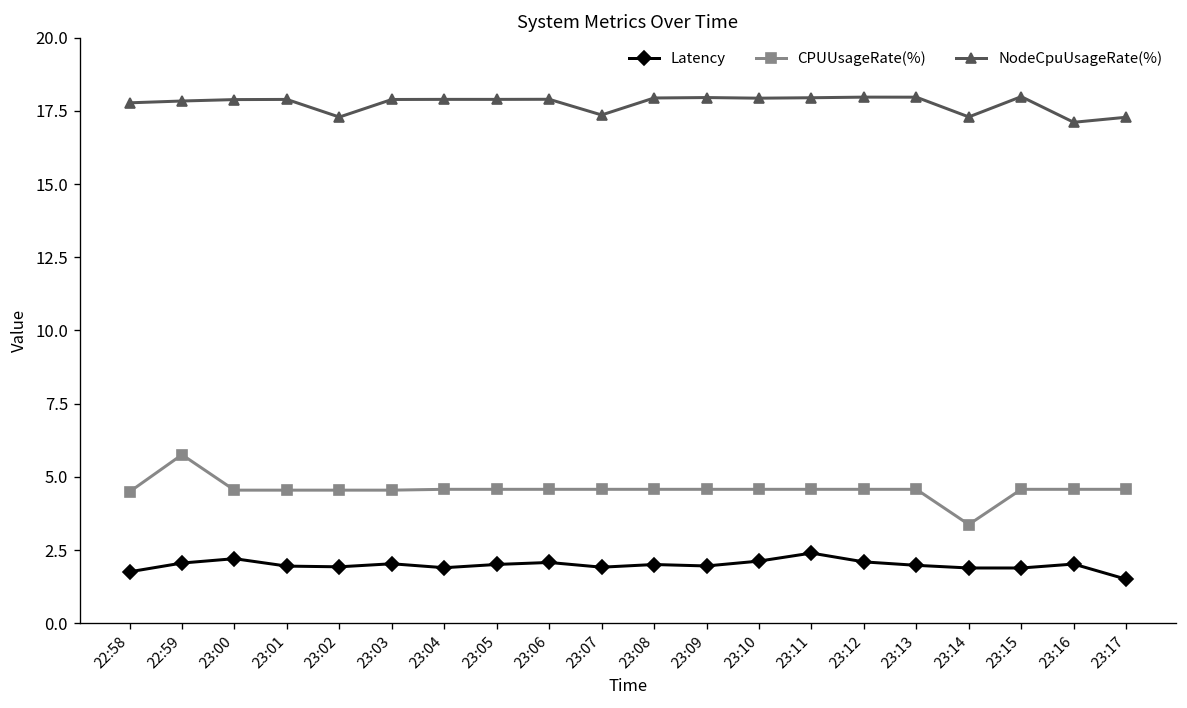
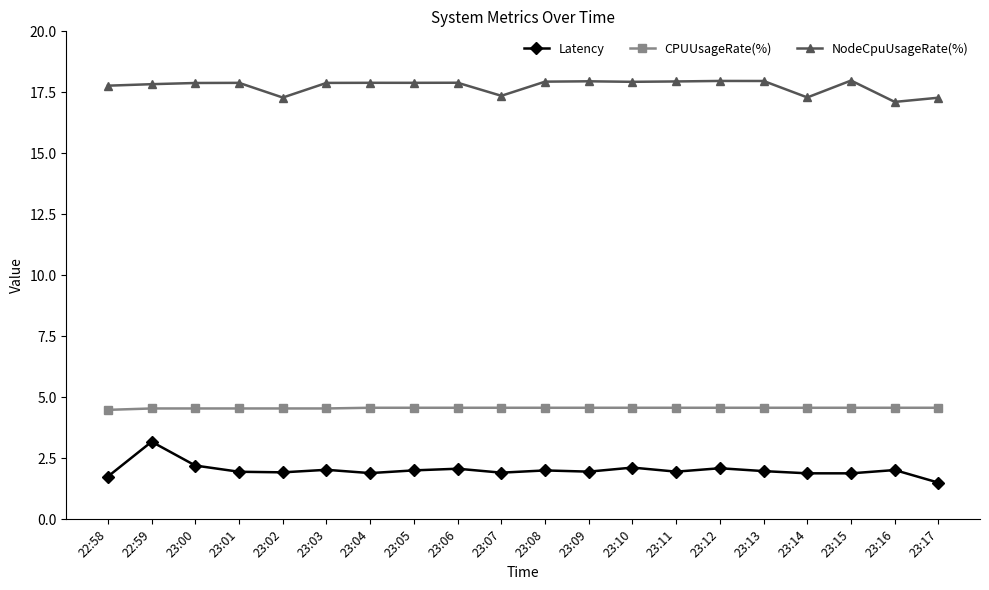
Latency, 22:59: 2.1 -> 3.2
CPUUsageRate(%), 22:59: 5.8 -> 4.5
Latency, 23:11: 2.4 -> 2.0
CPUUsageRate(%), 23:14: 3.4 -> 4.6
